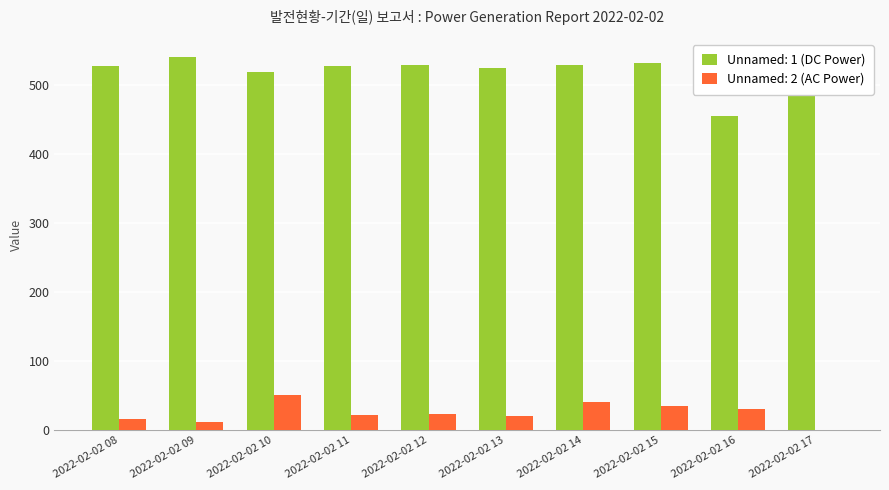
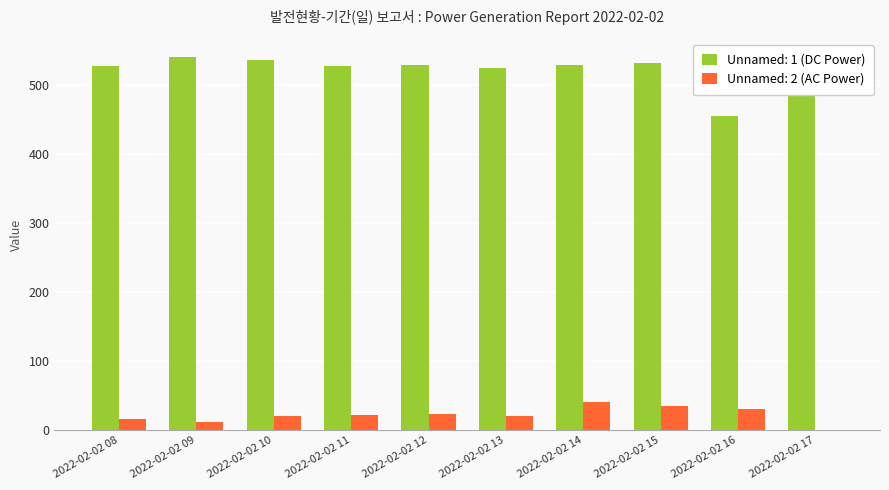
Unnamed: 1 (DC Power), 2022-02-02 10: 520 -> 540
Unnamed: 2 (AC Power), 2022-02-02 10: 50 -> 20
